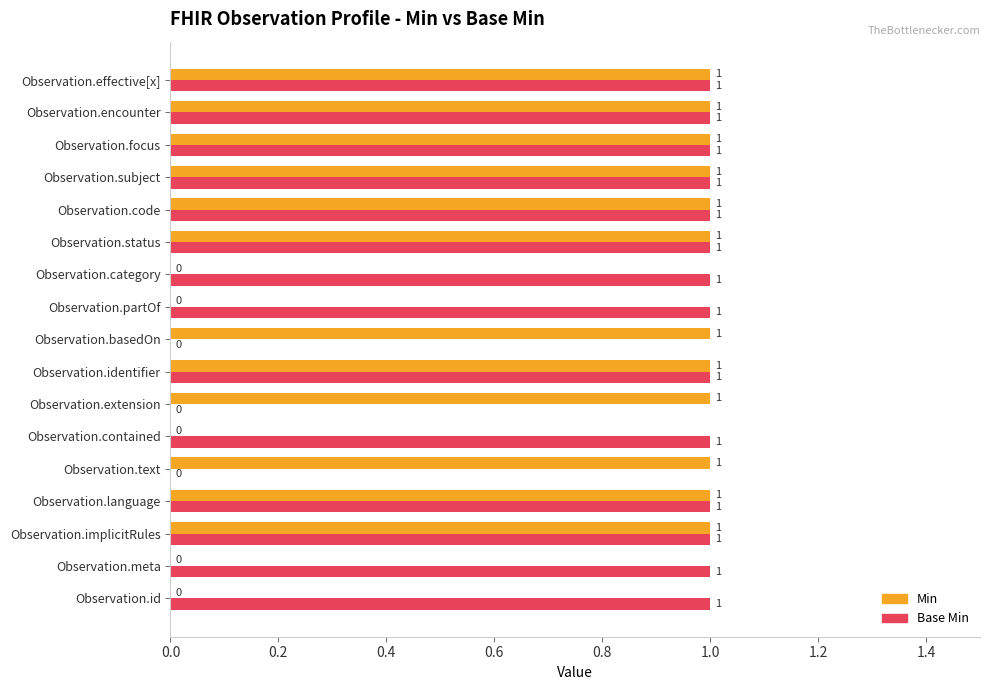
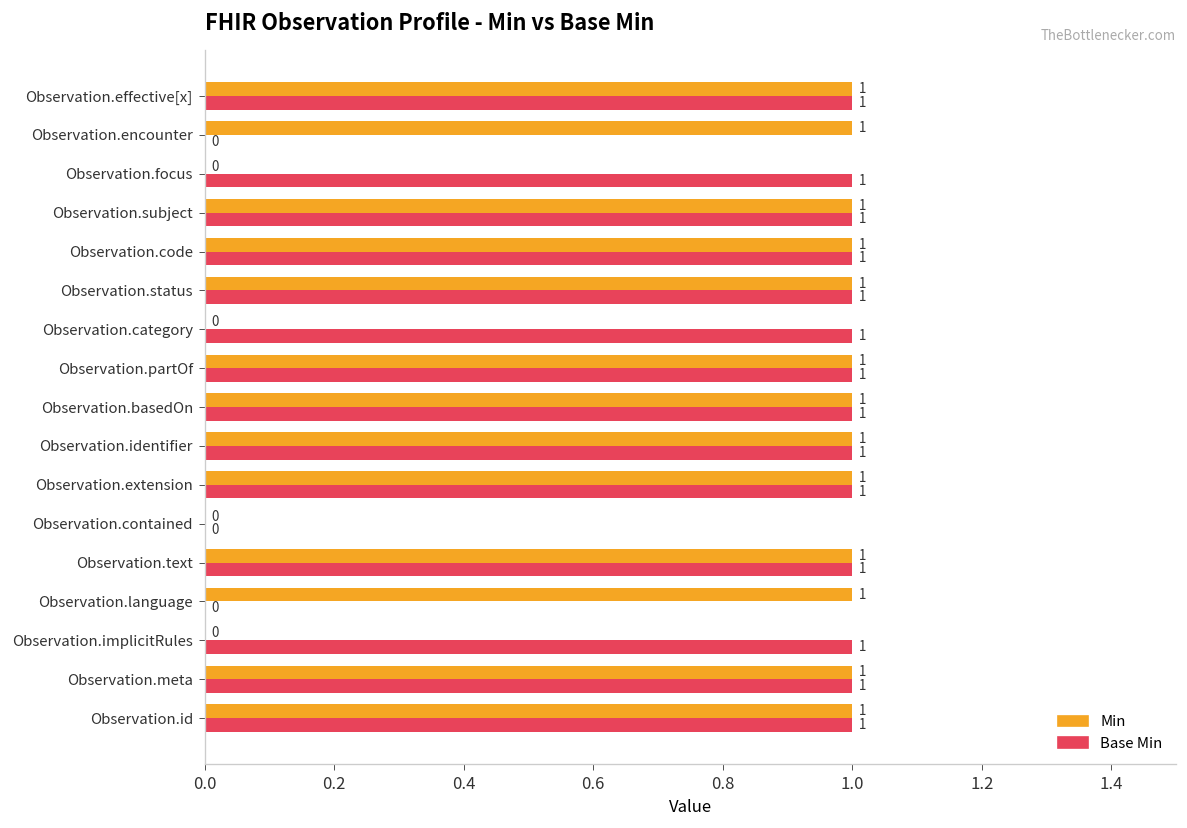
Base Min, Observation.encounter: 1 -> 0
Min, Observation.focus: 1 -> 0
Min, Observation.partOf: 0 -> 1
Base Min, Observation.basedOn: 0 -> 1
Base Min, Observation.extension: 0 -> 1
Base Min, Observation.contained: 1 -> 0
Base Min, Observation.text: 0 -> 1
Base Min, Observation.language: 1 -> 0
Min, Observation.implicitRules: 1 -> 0
Min, Observation.meta: 0 -> 1
Min, Observation.id: 0 -> 1
